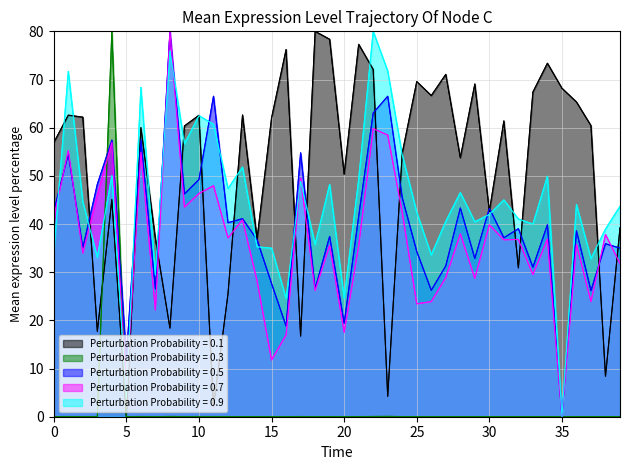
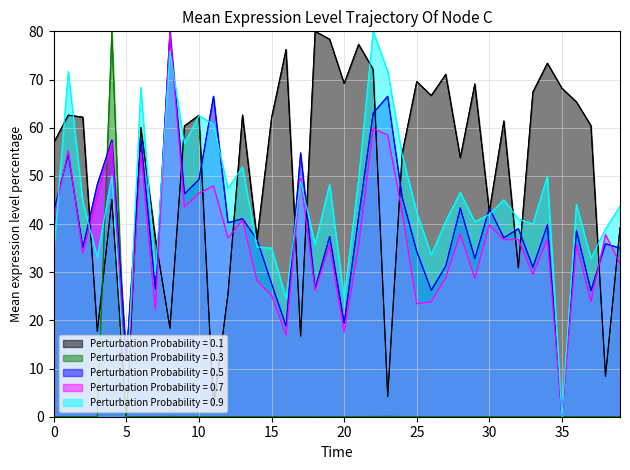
Perturbation Probability = 0.7, 15: 12 -> 25
Perturbation Probability = 0.1, 20: 50 -> 69
